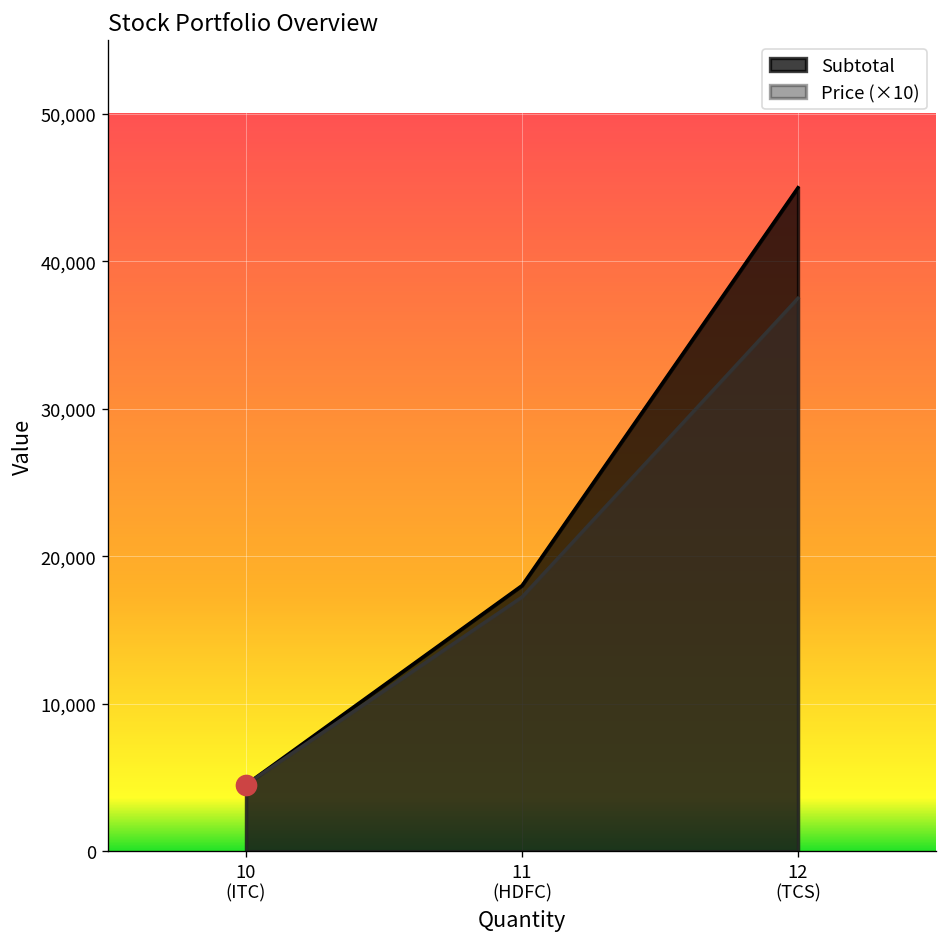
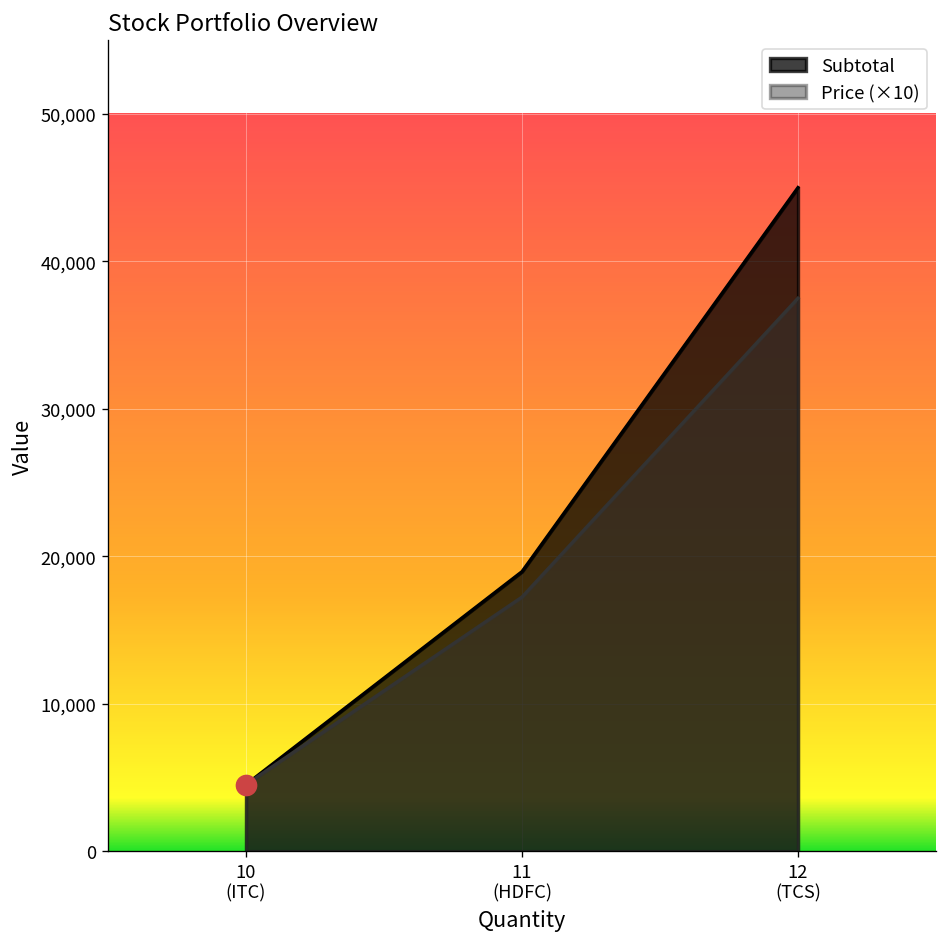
Subtotal, 11 (HDFC): 18,000 -> 19,000
